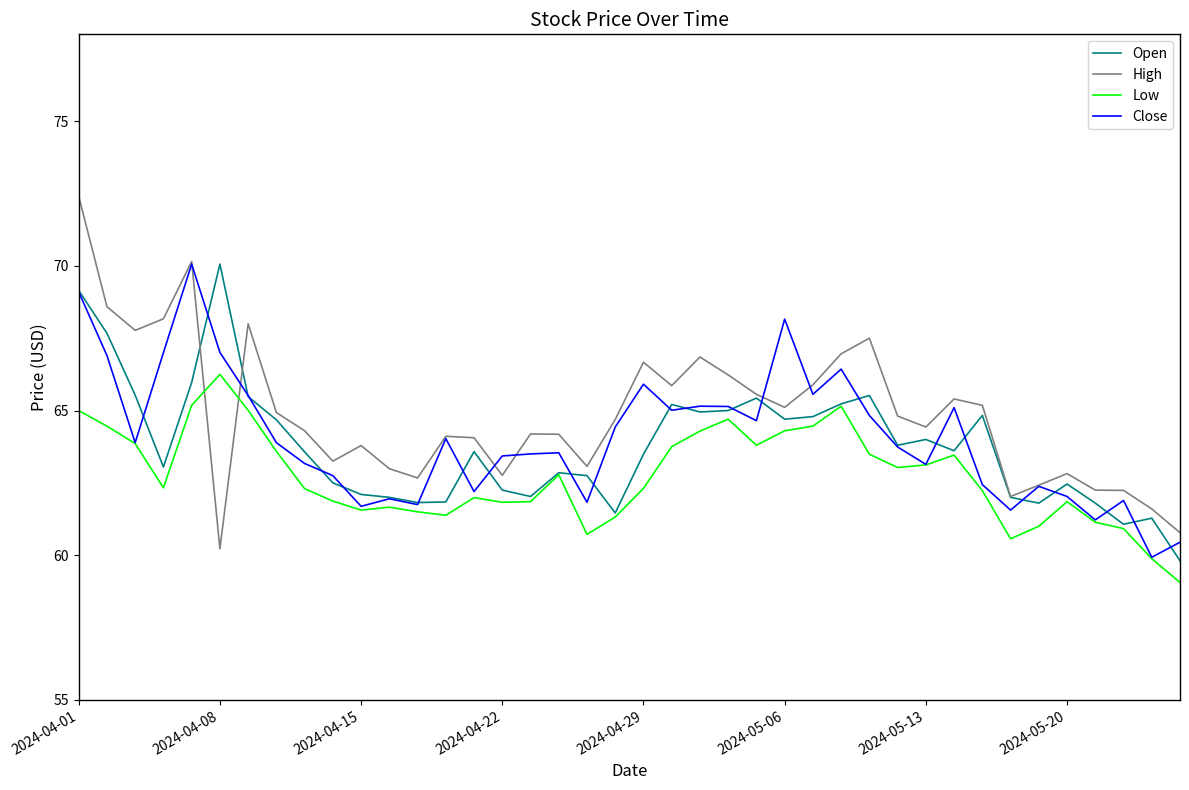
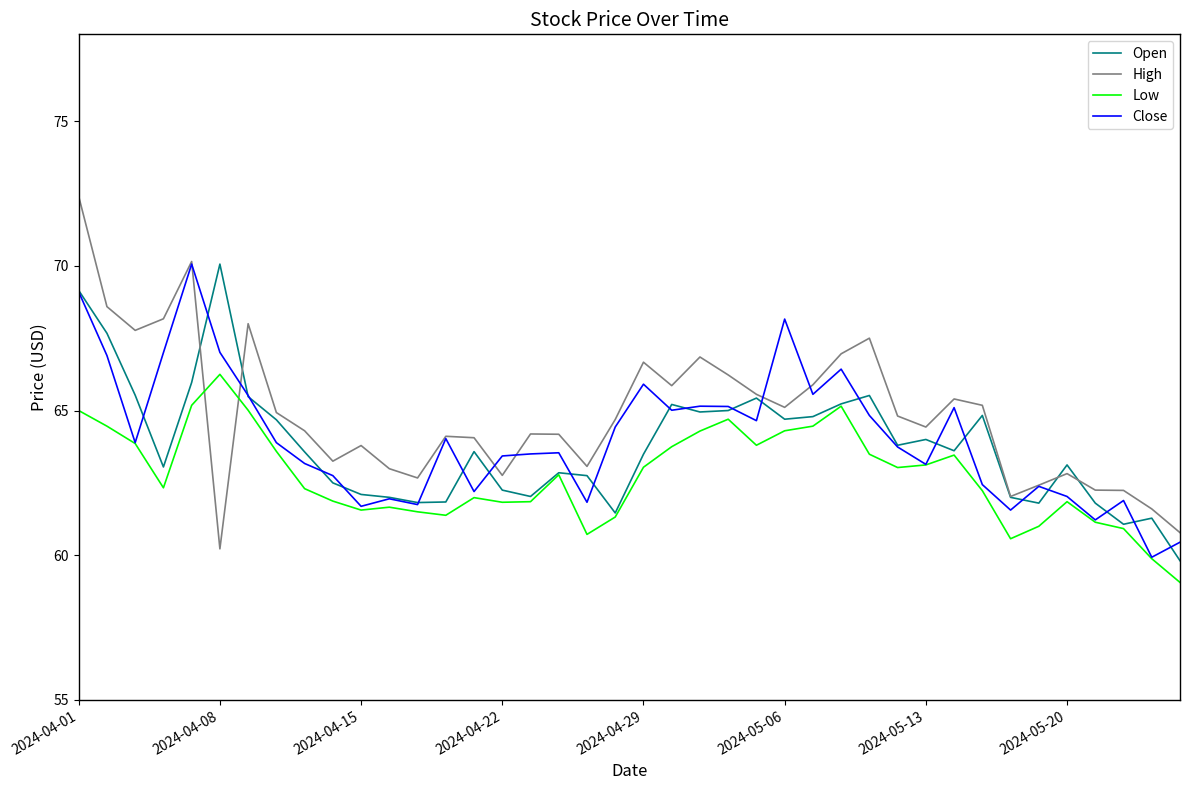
Low, 2024-04-29: 62.3 -> 63.0
Open, 2024-05-20: 62.5 -> 63.1
